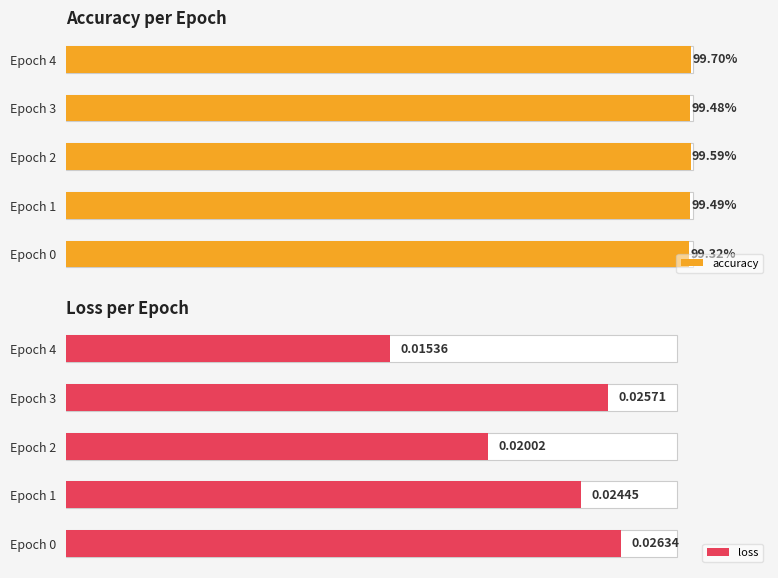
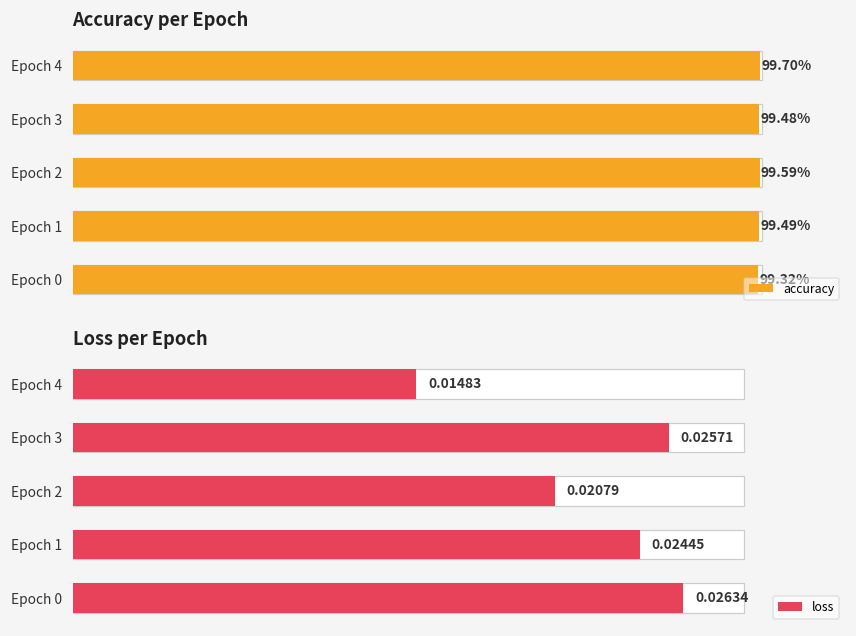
Loss per Epoch, loss, Epoch 4: 0.01536 -> 0.01483
Loss per Epoch, loss, Epoch 2: 0.02002 -> 0.02079
